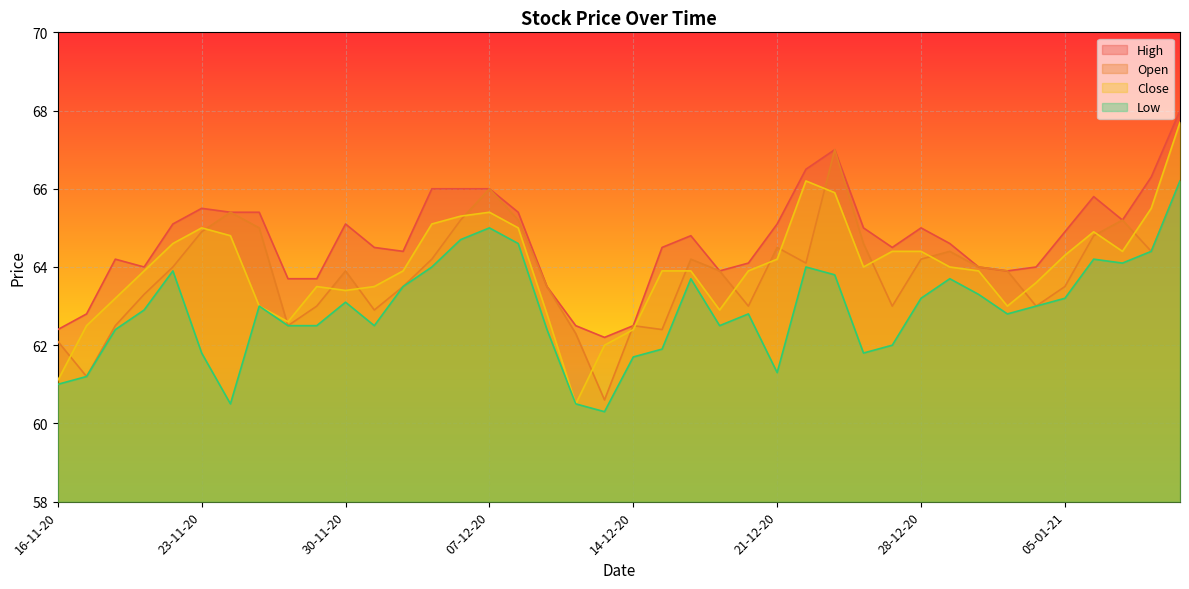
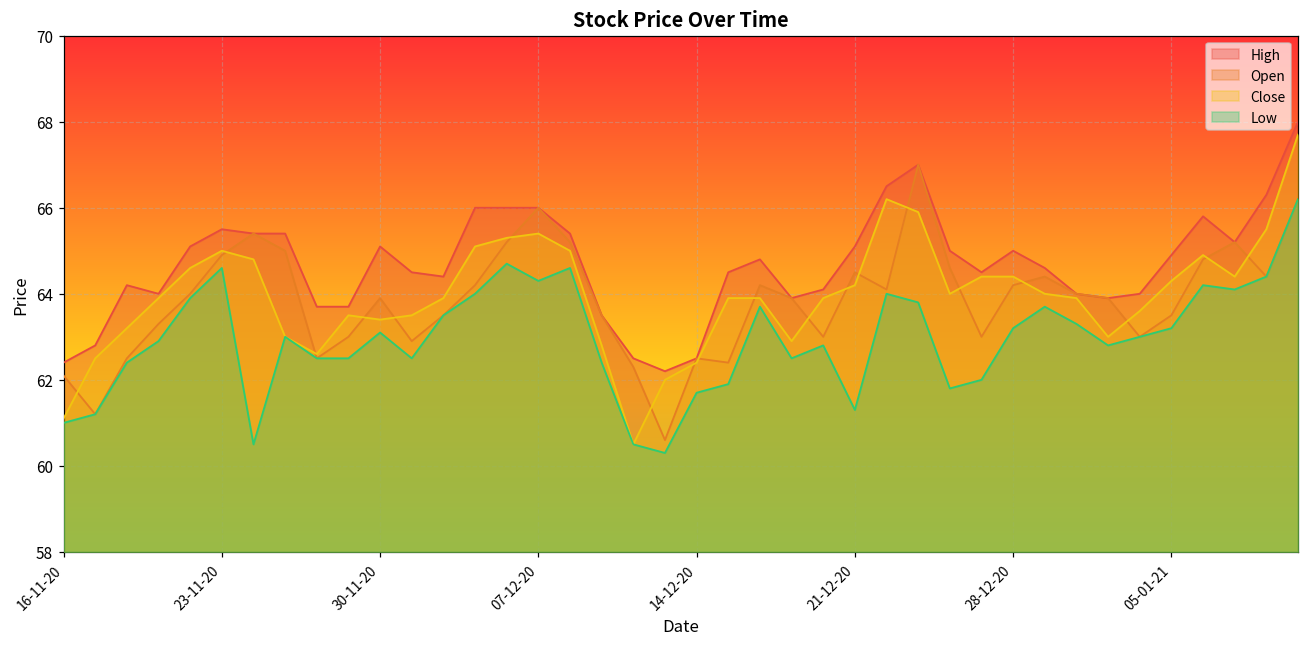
Low, 23-11-20: 61.8 -> 64.6
Low, 07-12-20: 65.0 -> 64.3
